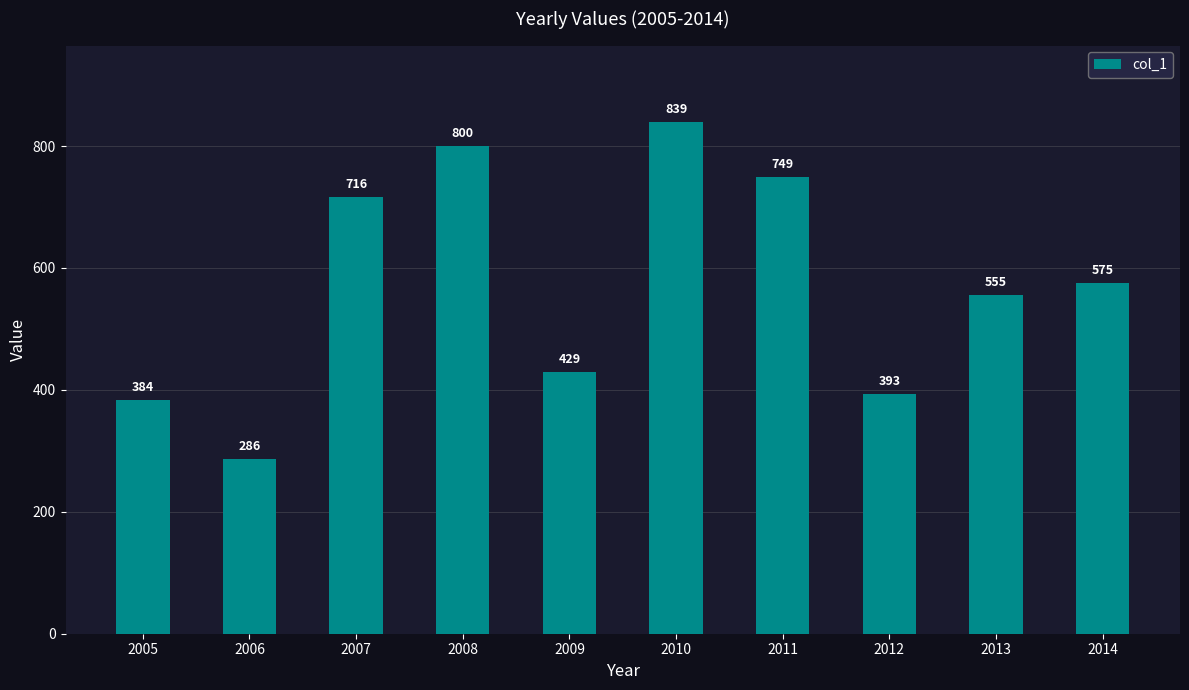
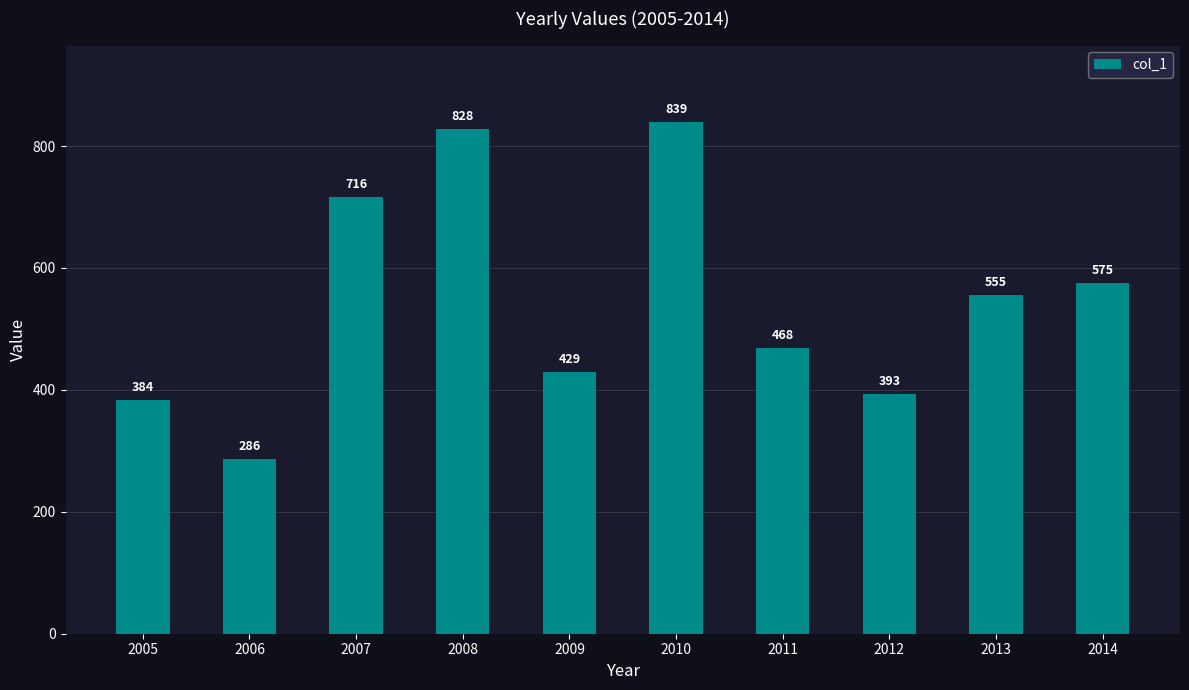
2008: 800 -> 828
2011: 749 -> 468
